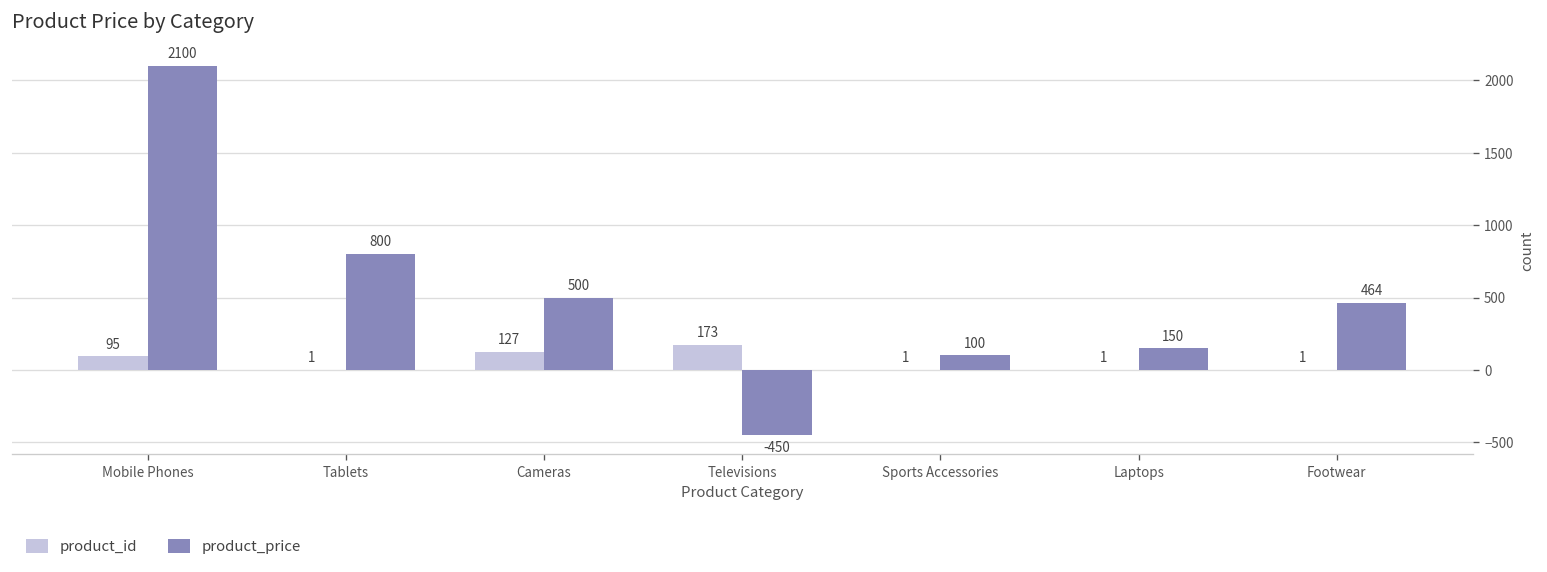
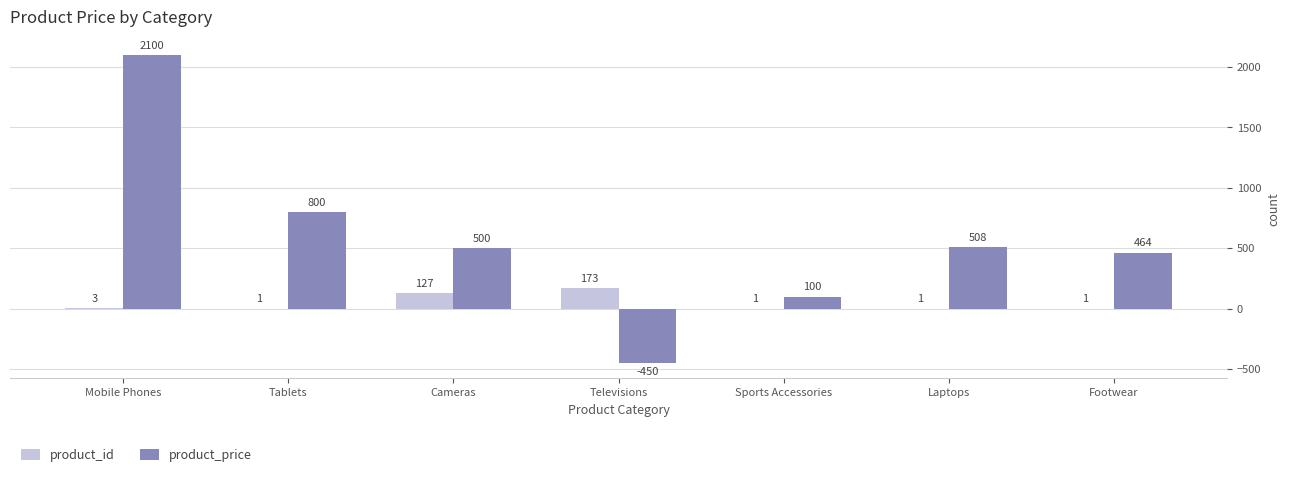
product_id, Mobile Phones: 95 -> 3
product_price, Laptops: 150 -> 508
